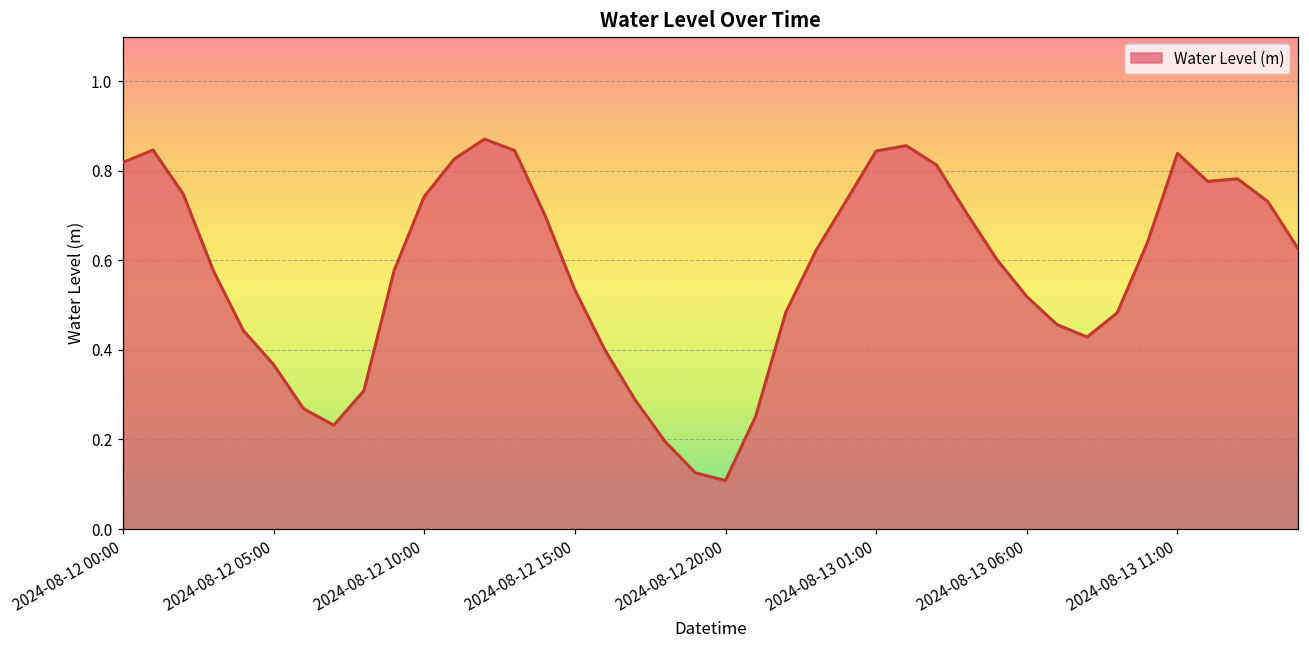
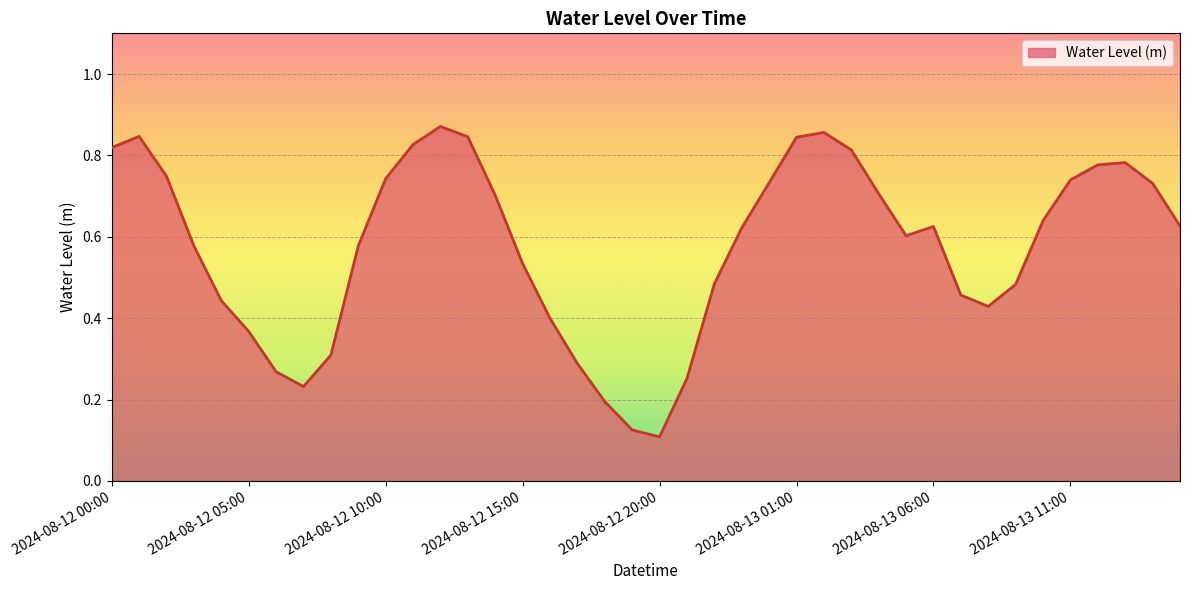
2024-08-13 06:00: 0.52 -> 0.63
2024-08-13 11:00: 0.84 -> 0.74
